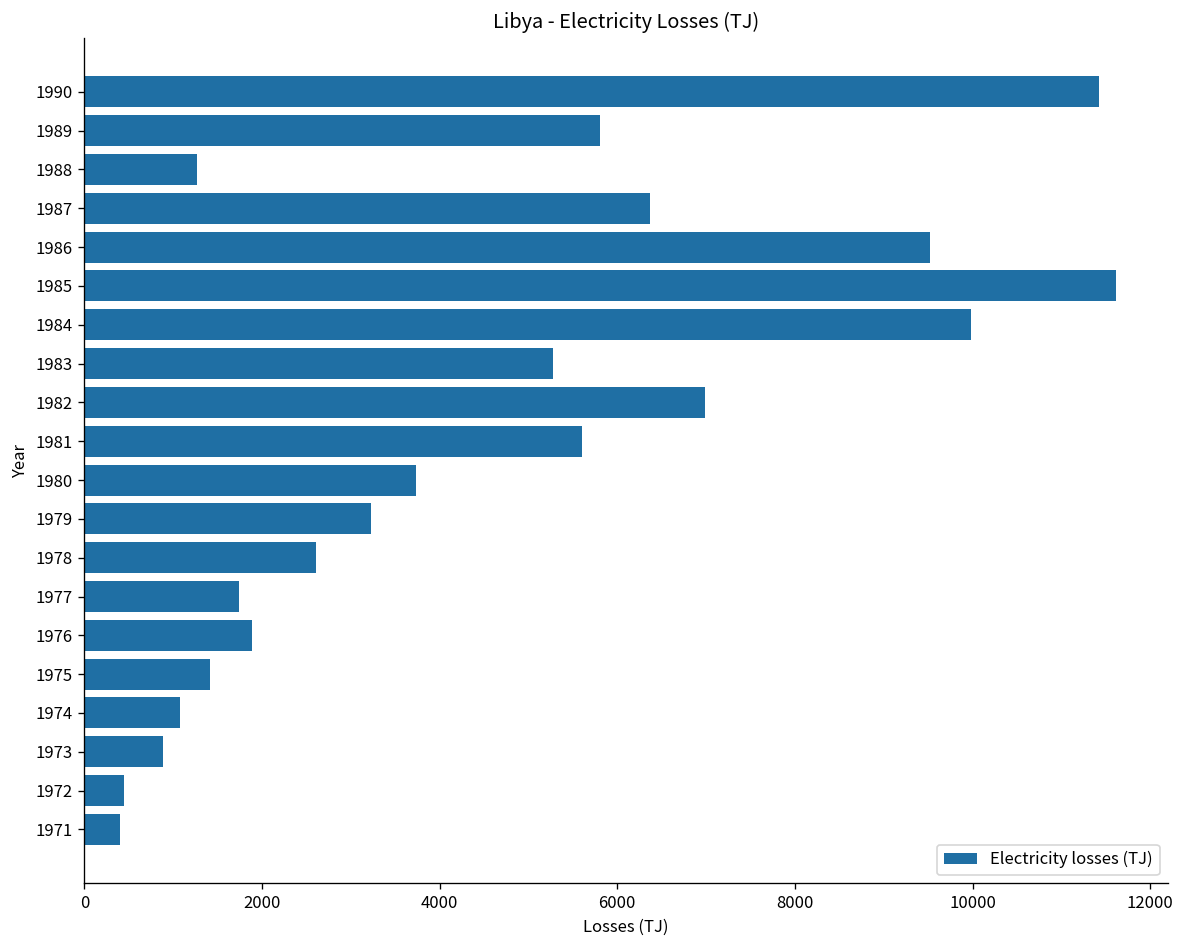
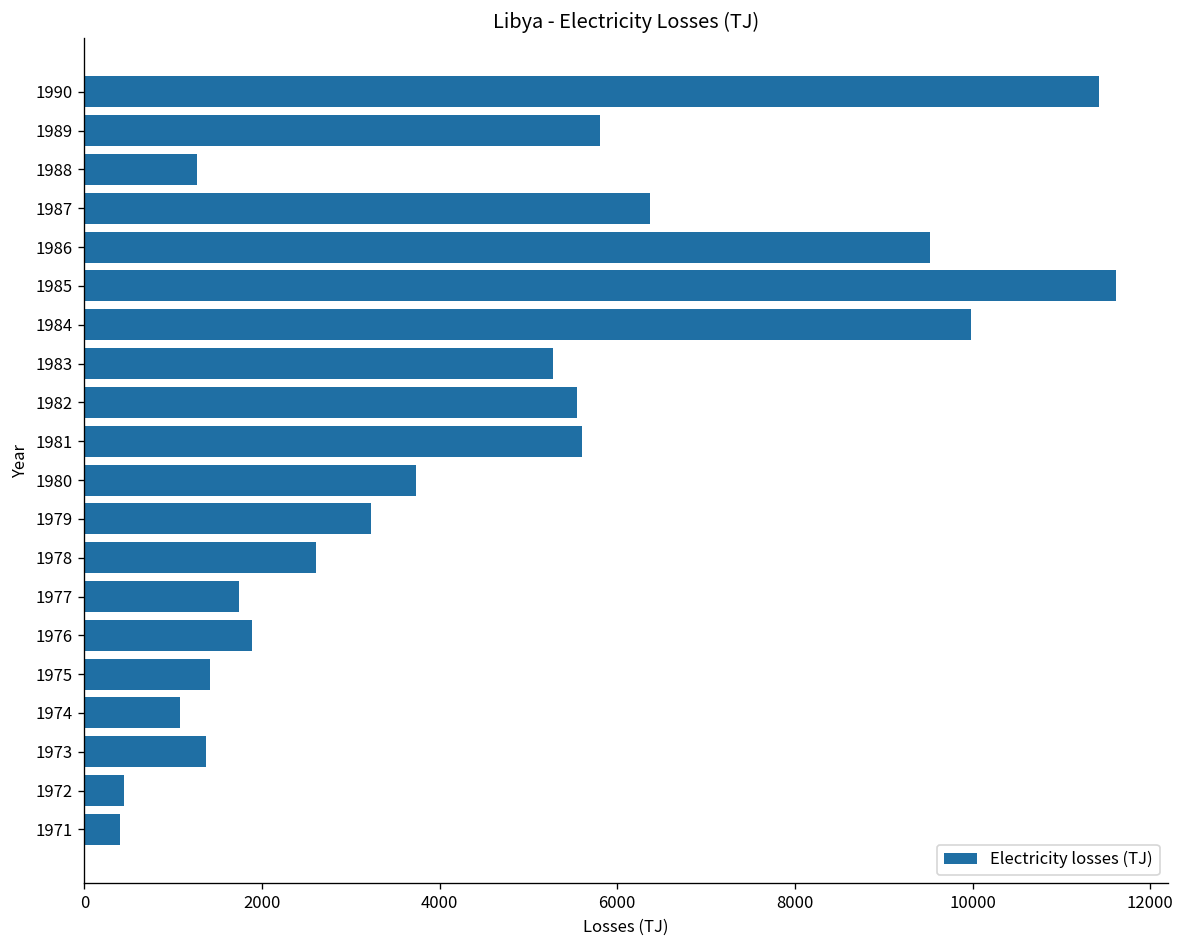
1982: 7000 -> 5500
1973: 900 -> 1400
